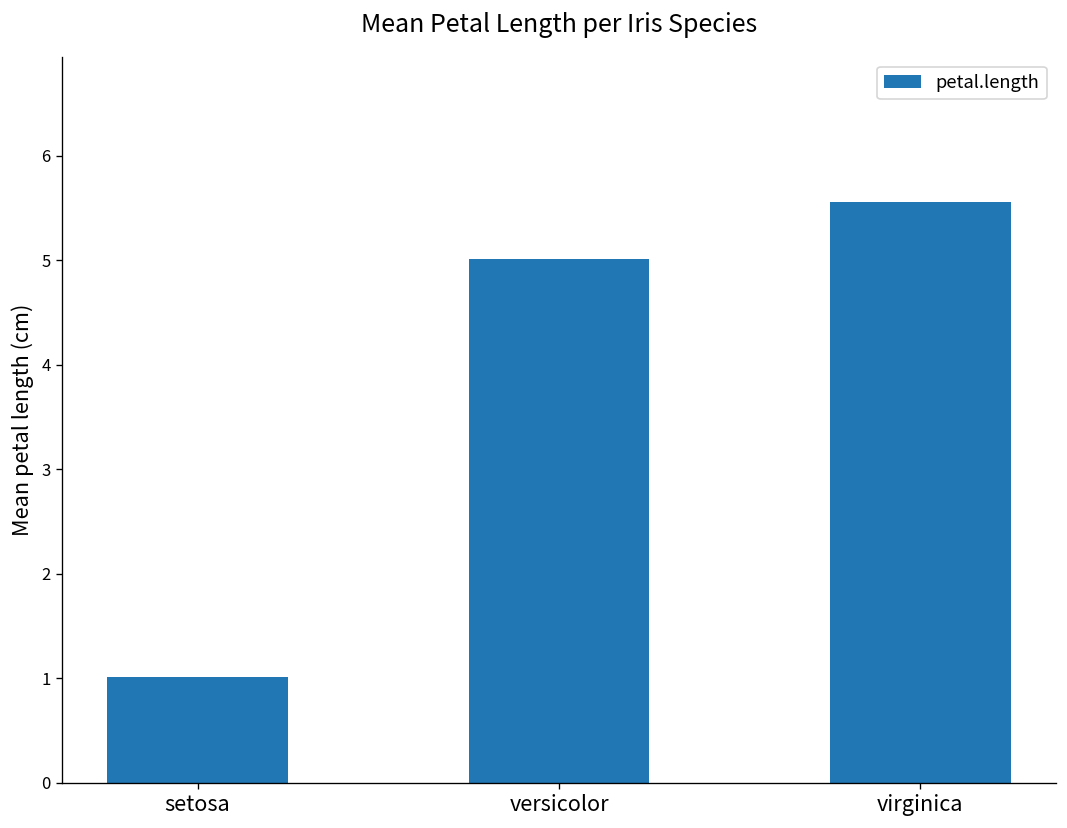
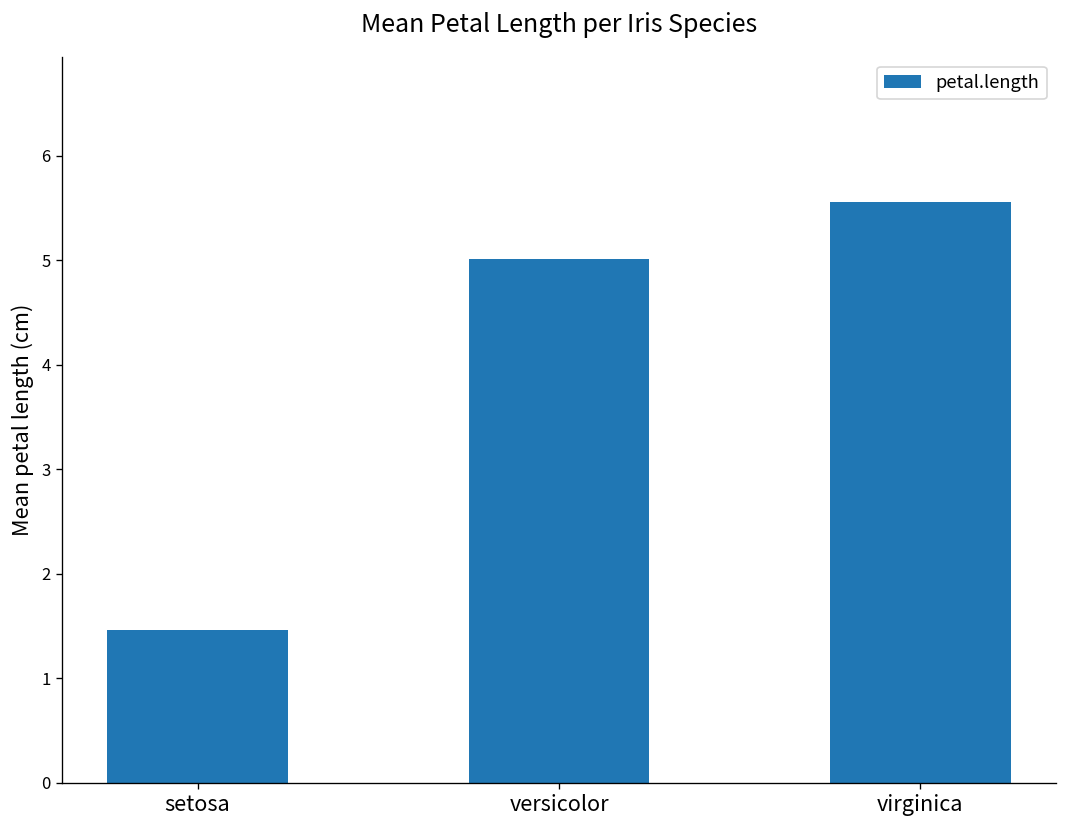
setosa: 1.0 -> 1.5
